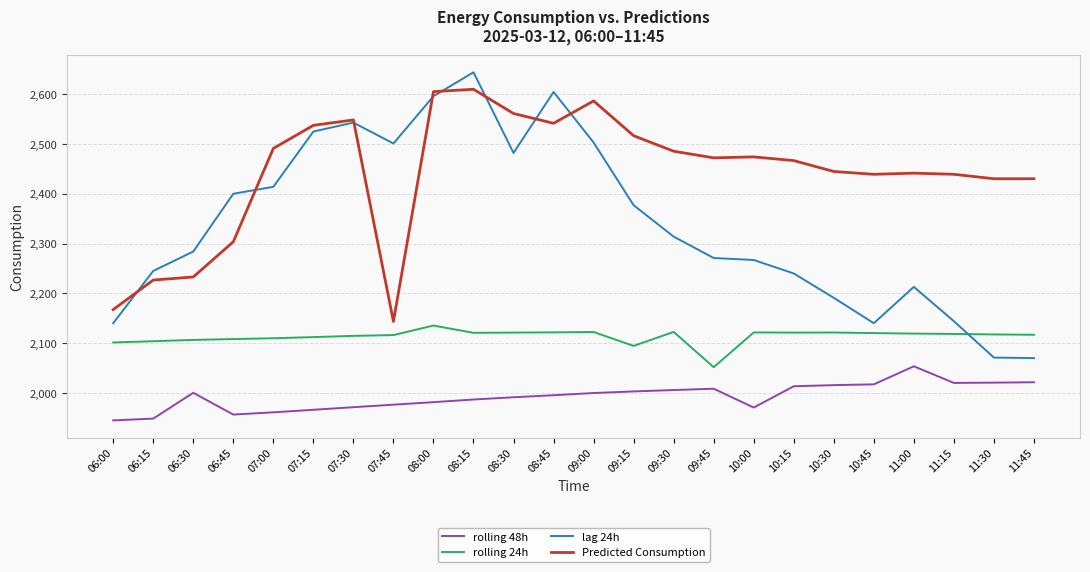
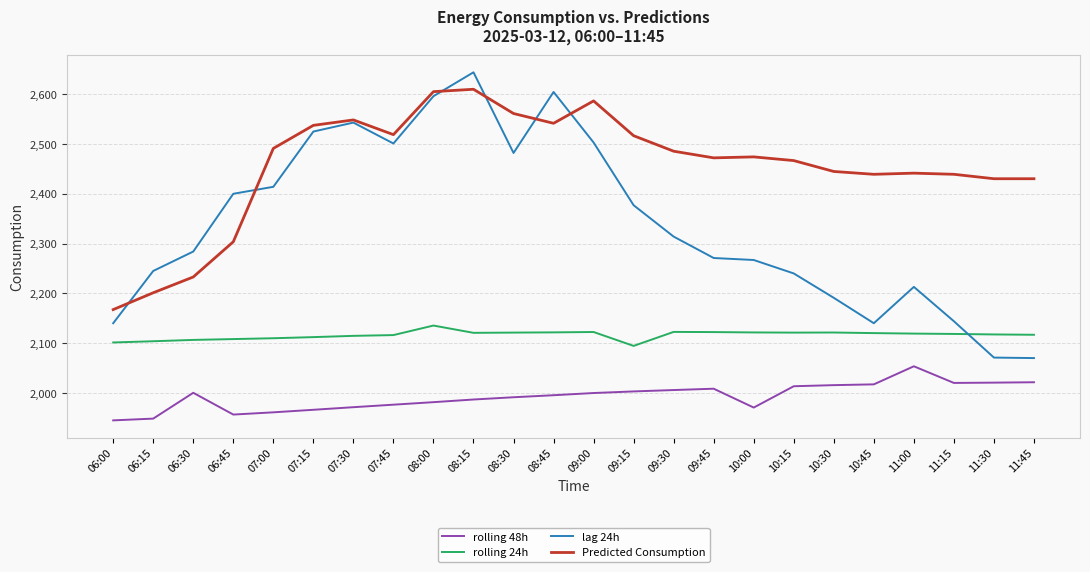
Predicted Consumption, 06:15: 2,230 -> 2,200
Predicted Consumption, 07:45: 2,140 -> 2,520
rolling 24h, 09:45: 2,050 -> 2,120
